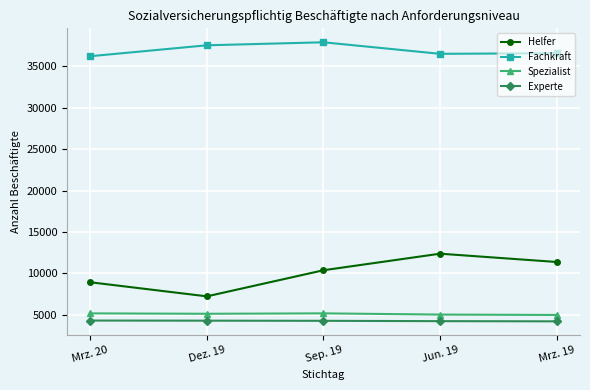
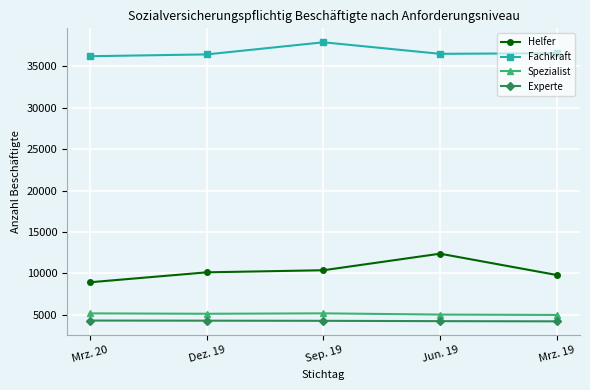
Helfer, Dez. 19: 7000 -> 10000
Fachkraft, Dez. 19: 38000 -> 36000
Helfer, Mrz. 19: 11000 -> 10000
